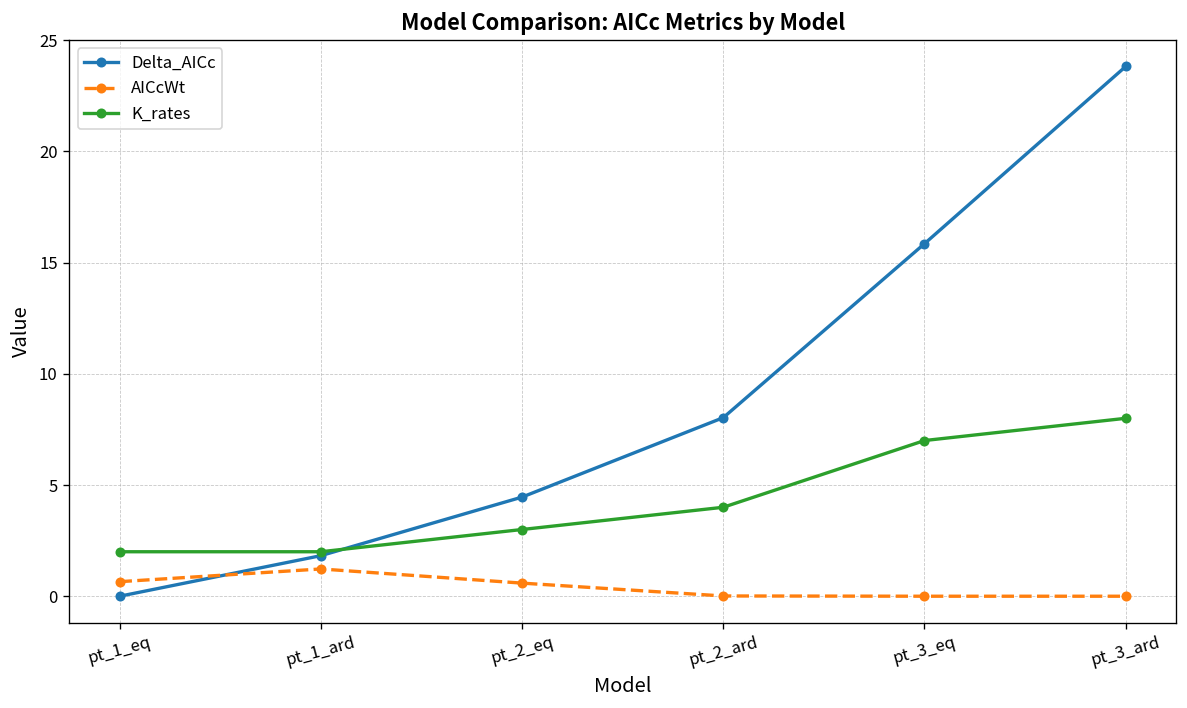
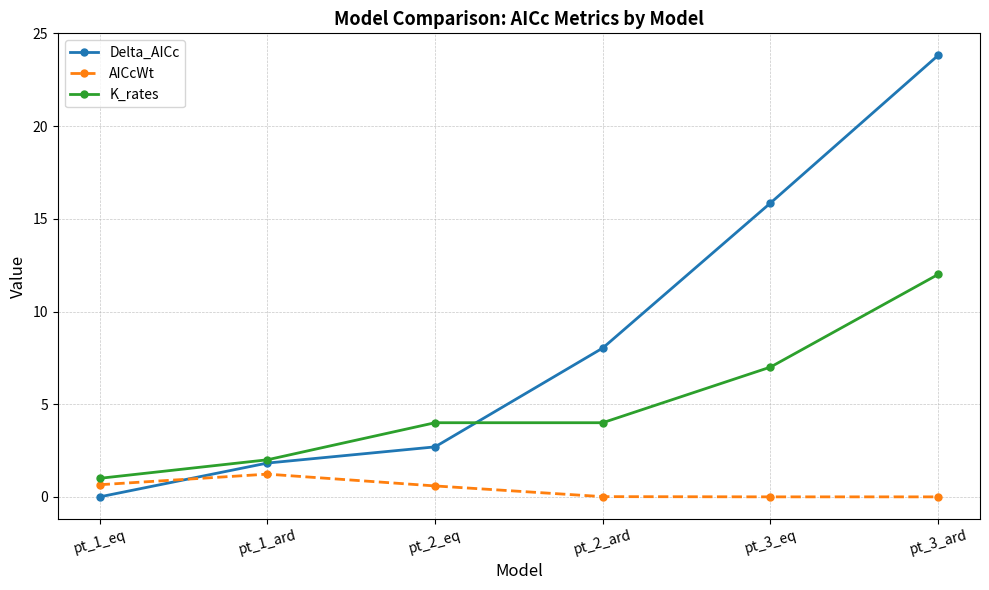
K_rates, pt_1_eq: 2 -> 1
Delta_AICc, pt_2_eq: 4.5 -> 2.7
K_rates, pt_2_eq: 3 -> 4
K_rates, pt_3_ard: 8 -> 12
